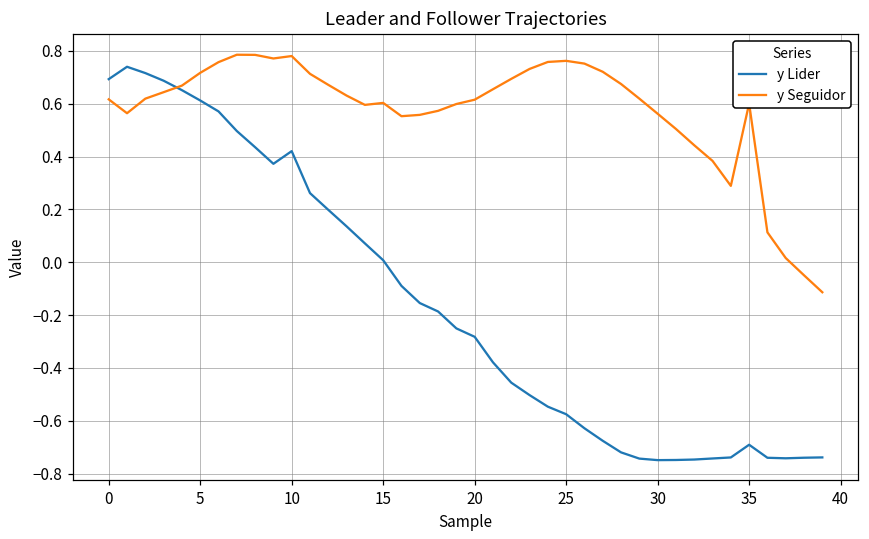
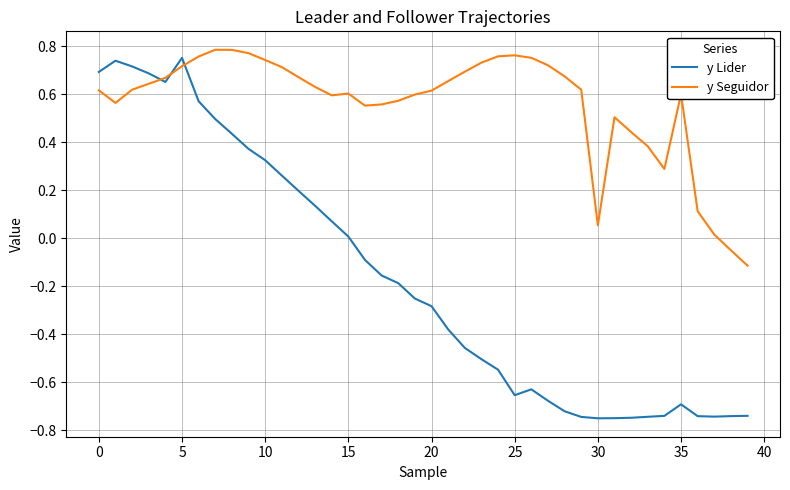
y Lider, 5: 0.61 -> 0.75
y Lider, 10: 0.42 -> 0.33
y Seguidor, 10: 0.78 -> 0.74
y Lider, 25: -0.58 -> -0.65
y Seguidor, 30: 0.56 -> 0.05
